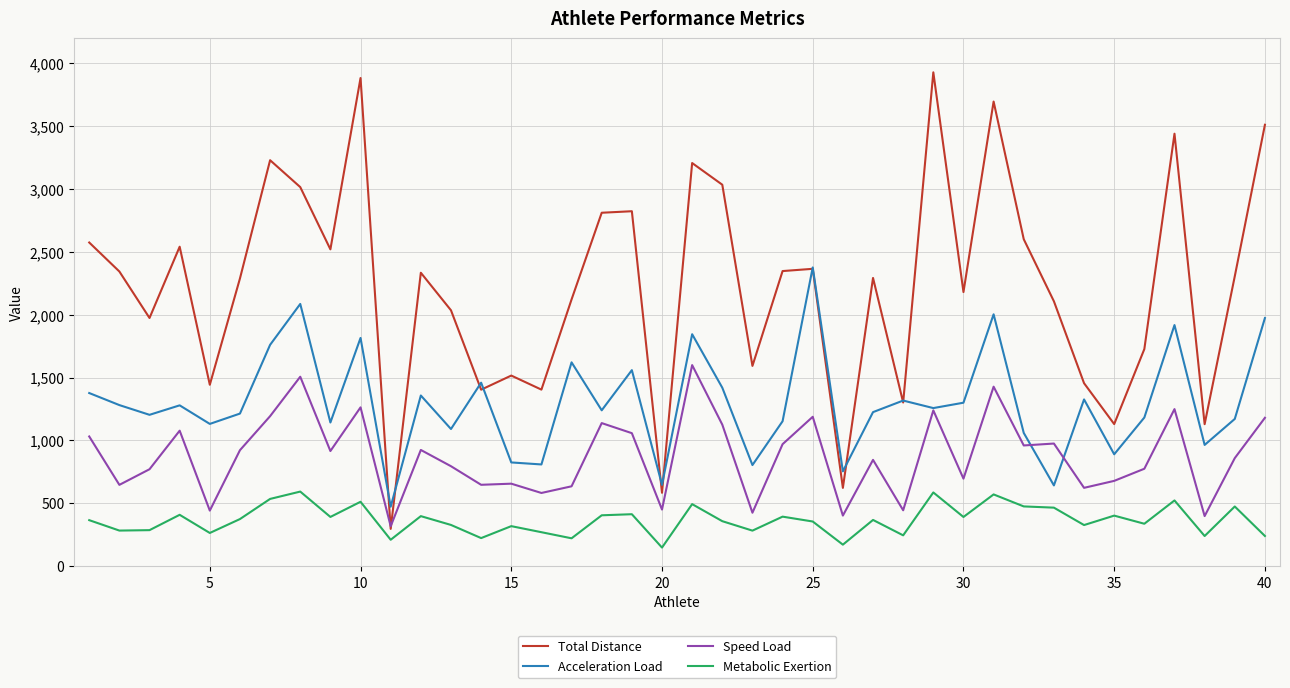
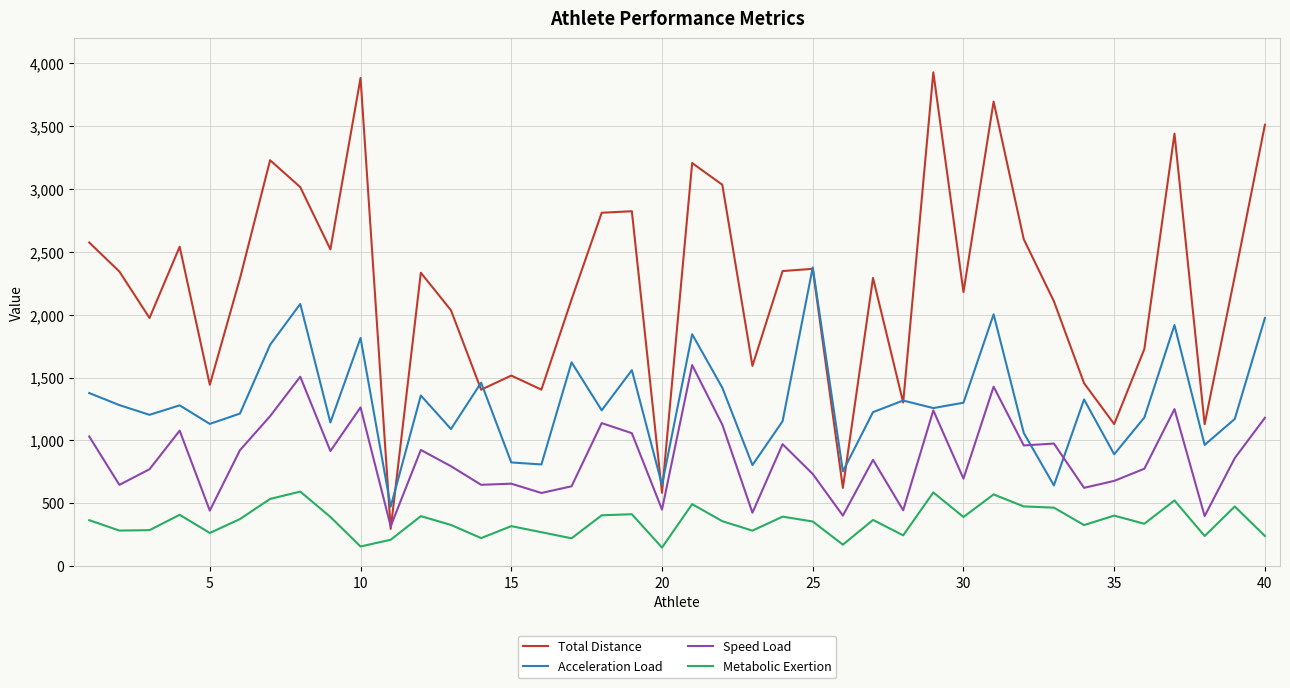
Metabolic Exertion, 10: 510 -> 160
Speed Load, 25: 1,190 -> 730
